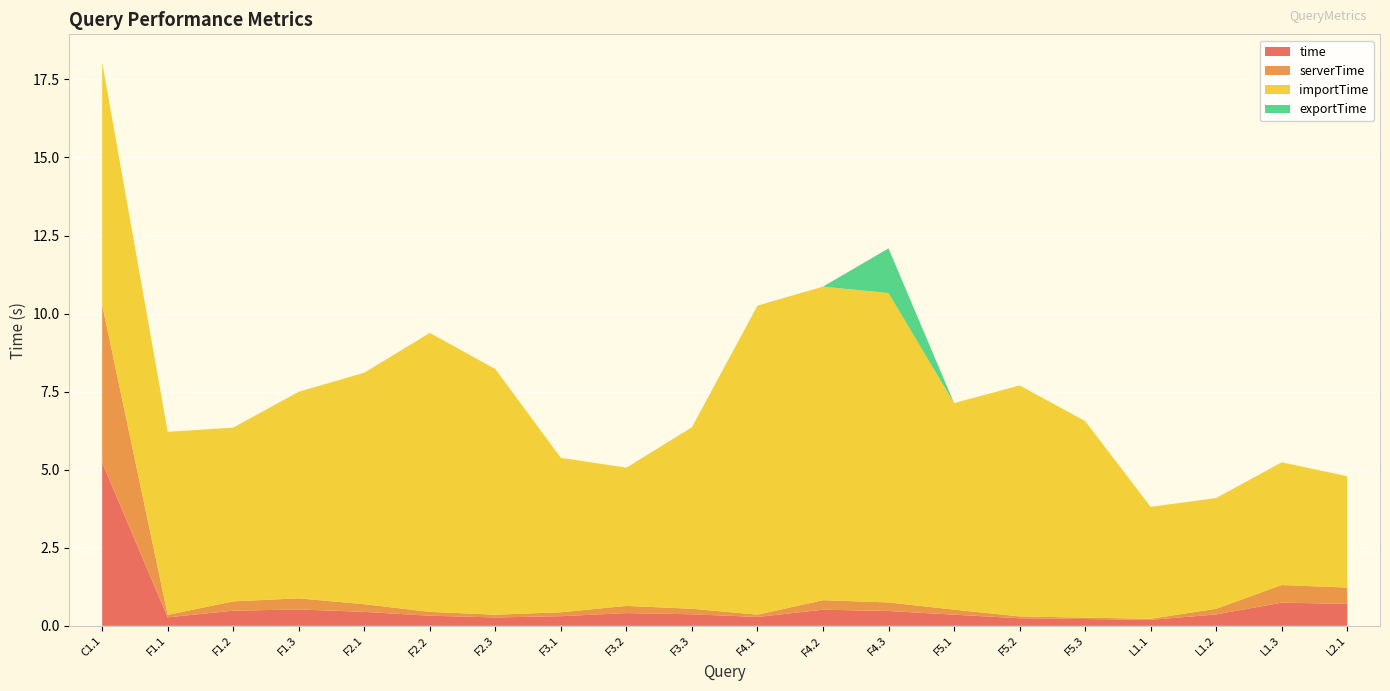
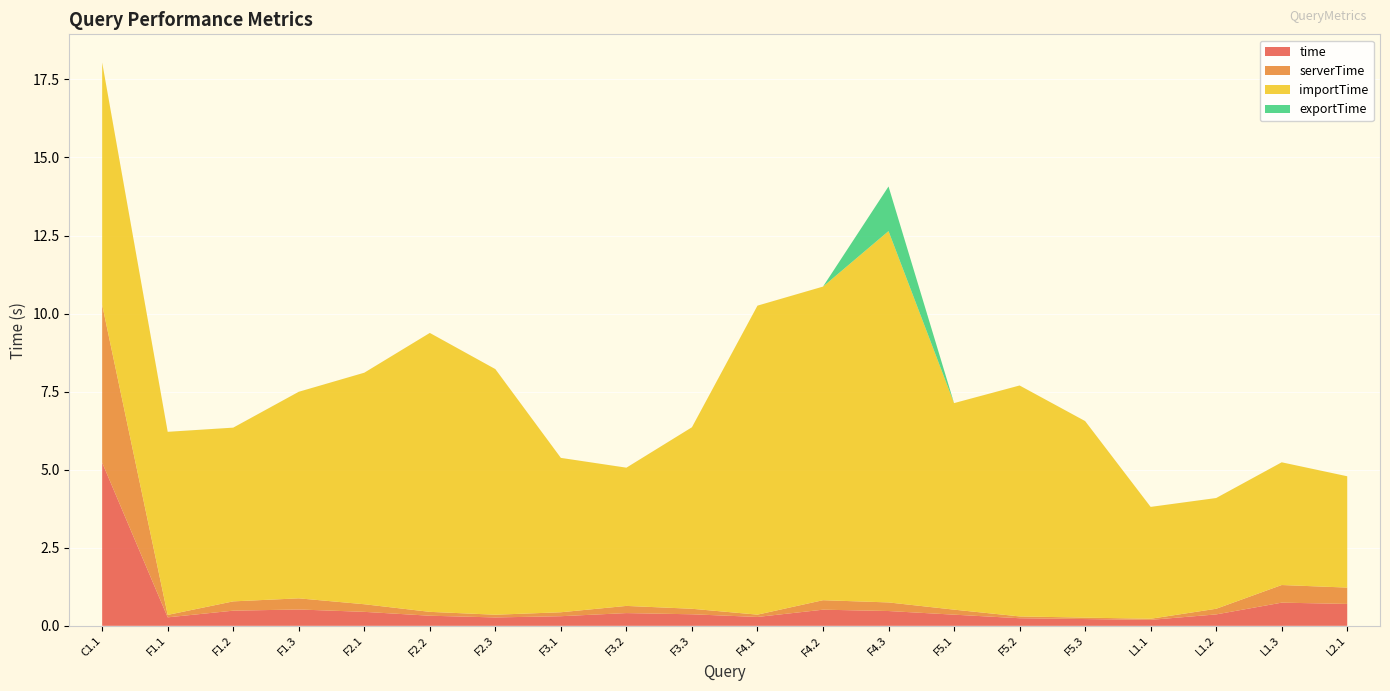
importTime, F4.3: 9.9 -> 11.9
